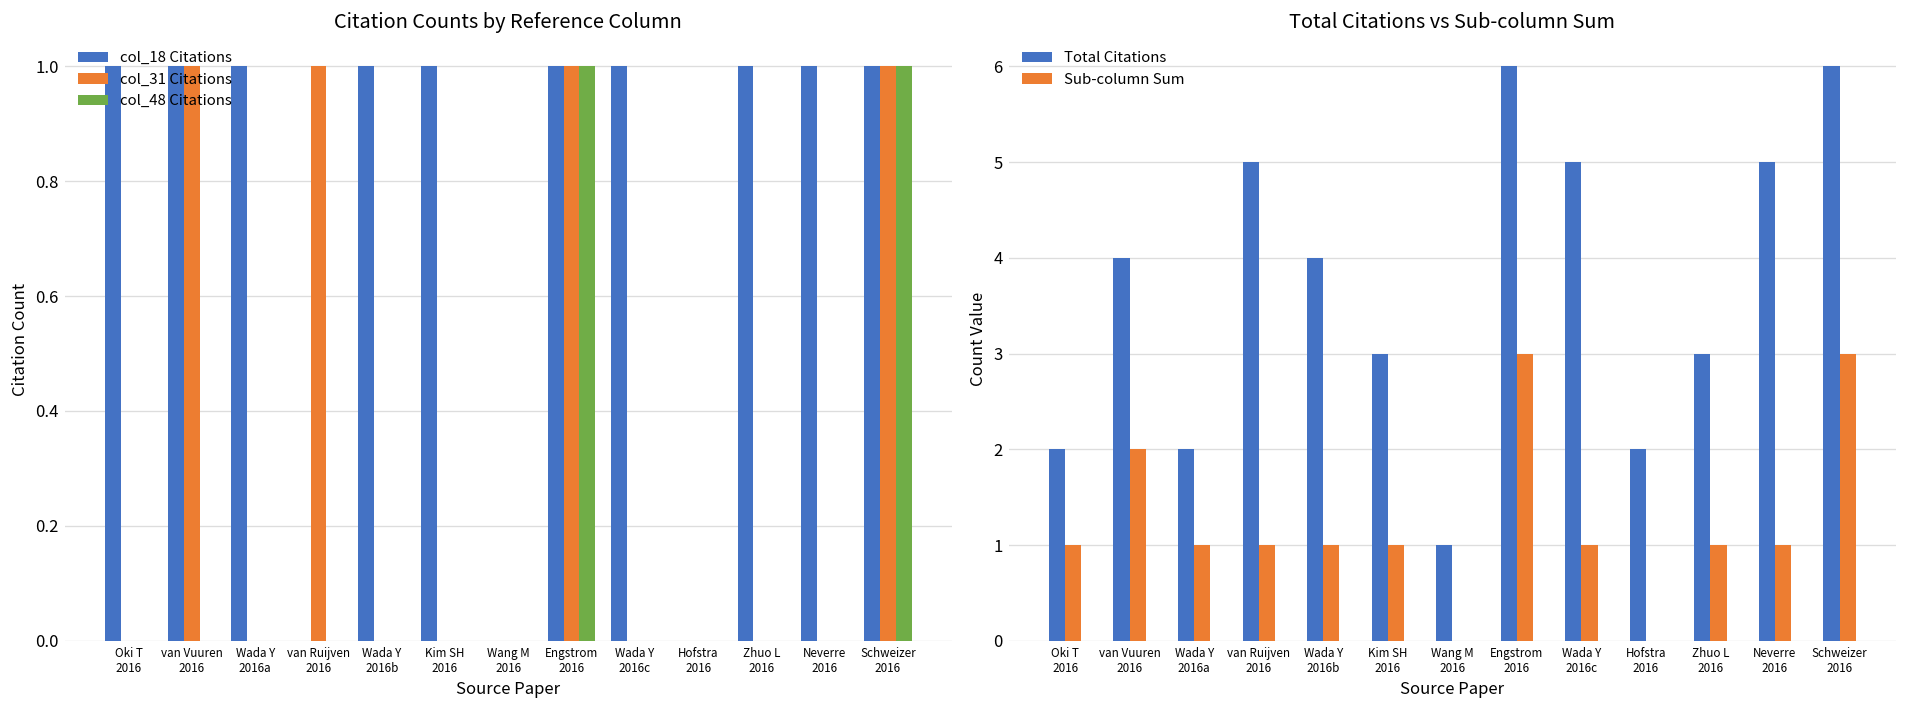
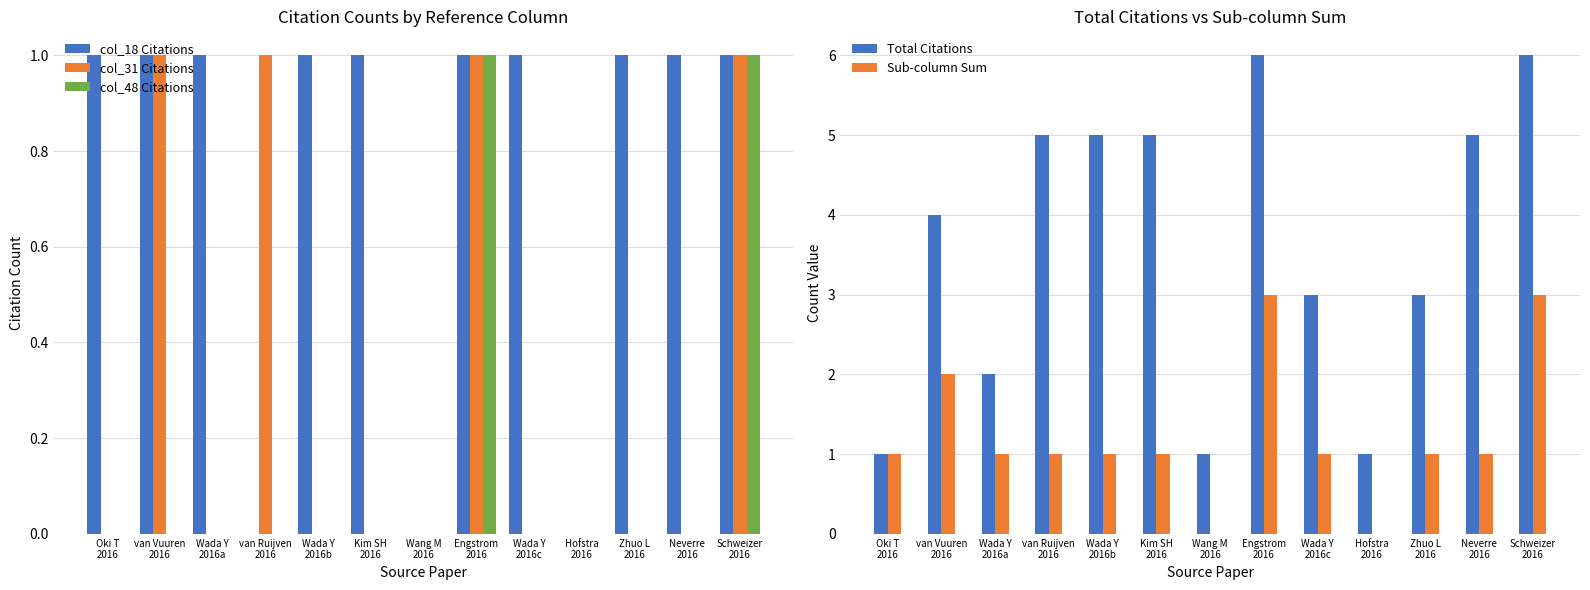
Total Citations vs Sub-column Sum, Total Citations, Oki T 2016: 2 -> 1
Total Citations vs Sub-column Sum, Total Citations, Wada Y 2016b: 4 -> 5
Total Citations vs Sub-column Sum, Total Citations, Kim SH 2016: 3 -> 5
Total Citations vs Sub-column Sum, Total Citations, Wada Y 2016c: 5 -> 3
Total Citations vs Sub-column Sum, Total Citations, Hofstra 2016: 2 -> 1
